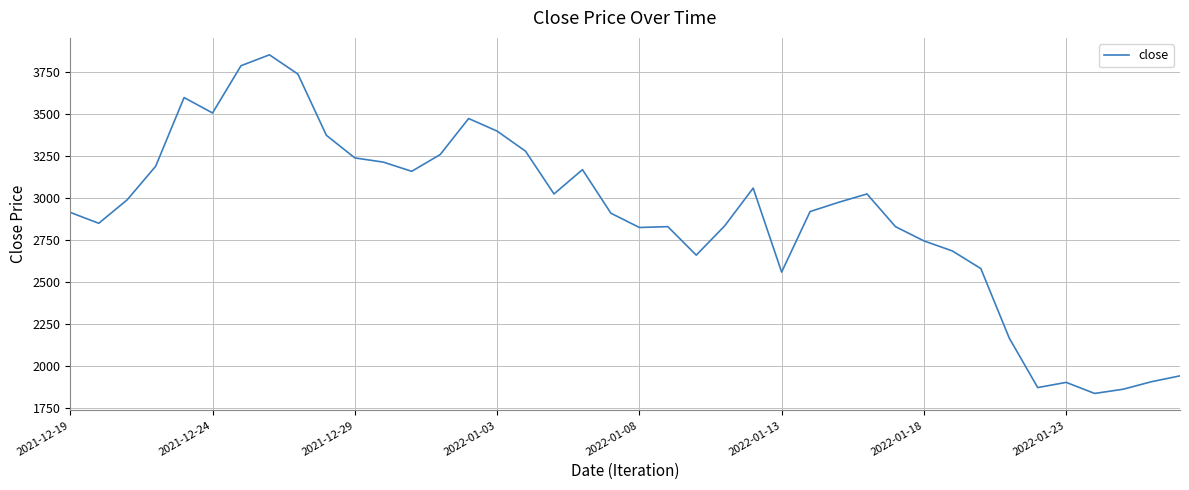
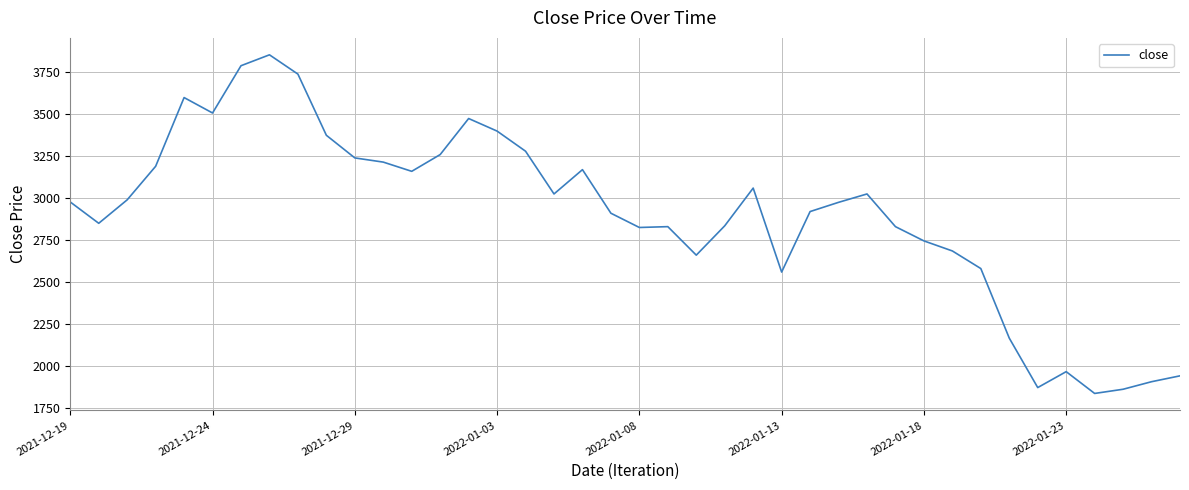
2021-12-19: 2920 -> 2980
2022-01-23: 1900 -> 1970
